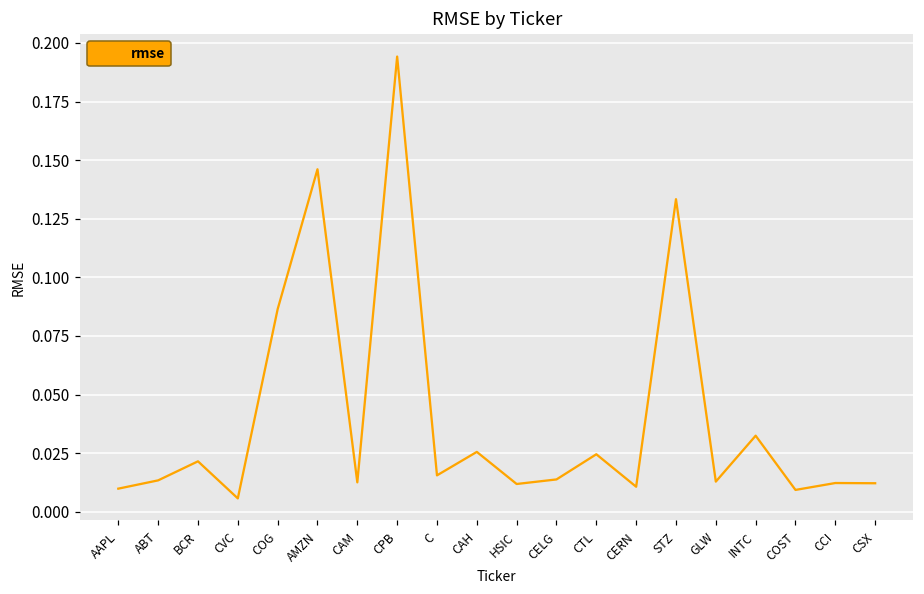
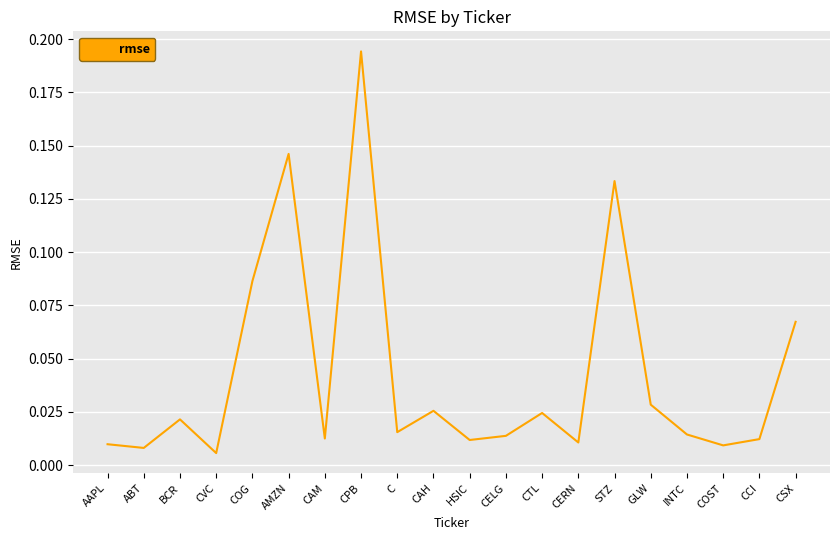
ABT: 0.013 -> 0.008
GLW: 0.013 -> 0.028
INTC: 0.032 -> 0.014
CSX: 0.012 -> 0.067
